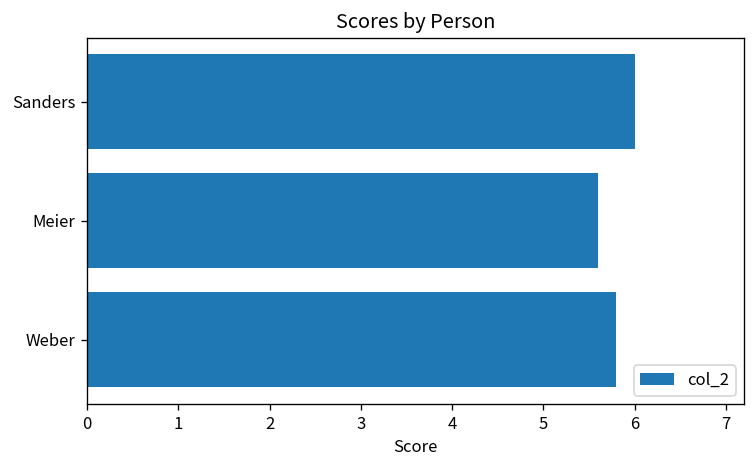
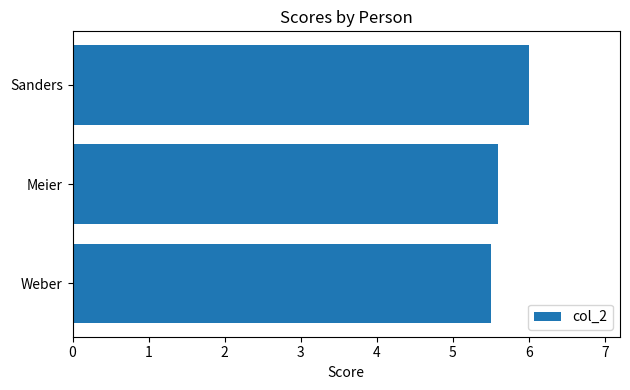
Weber: 5.8 -> 5.5
